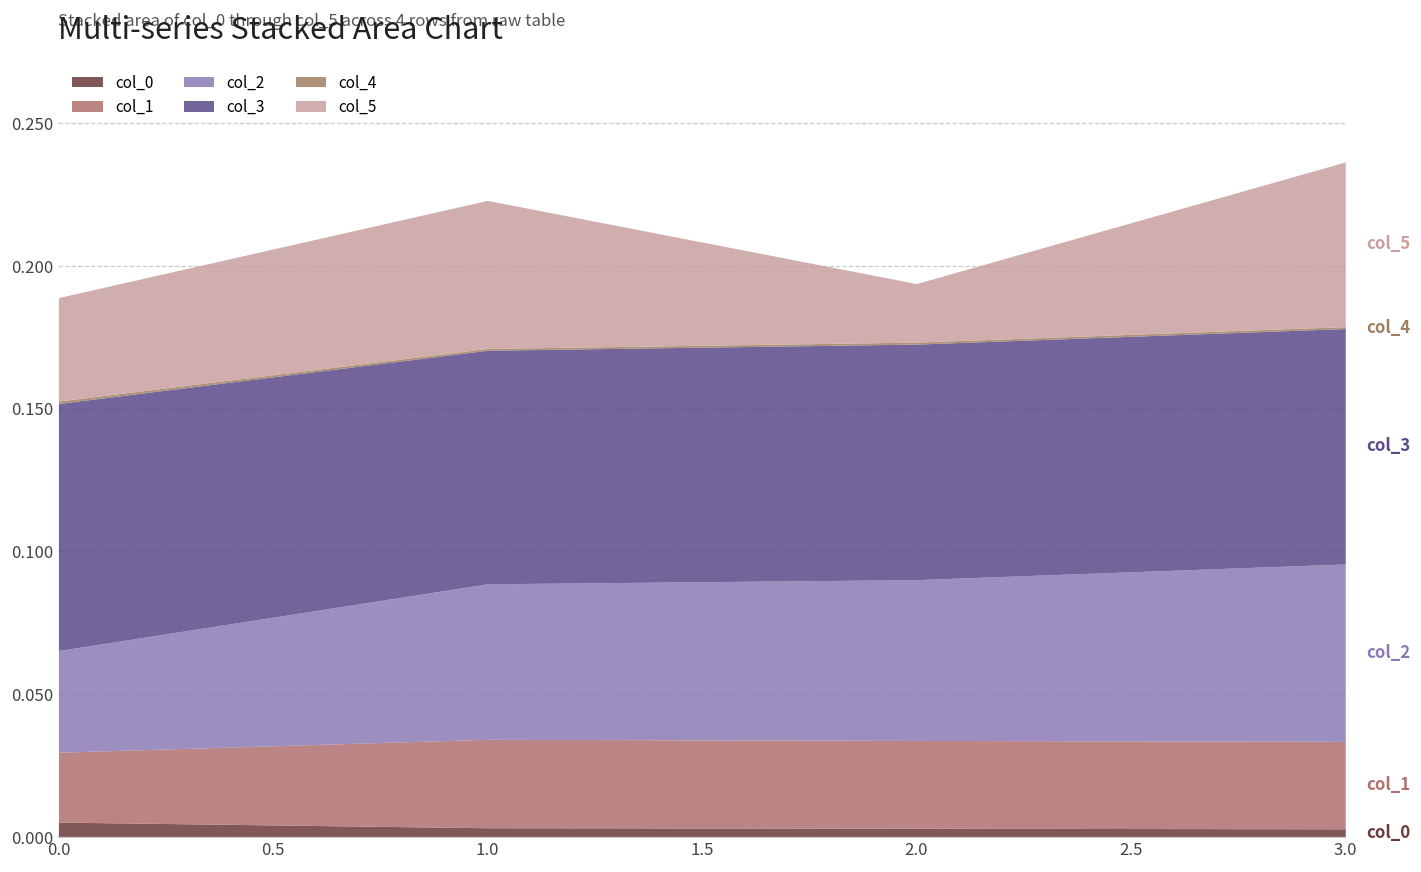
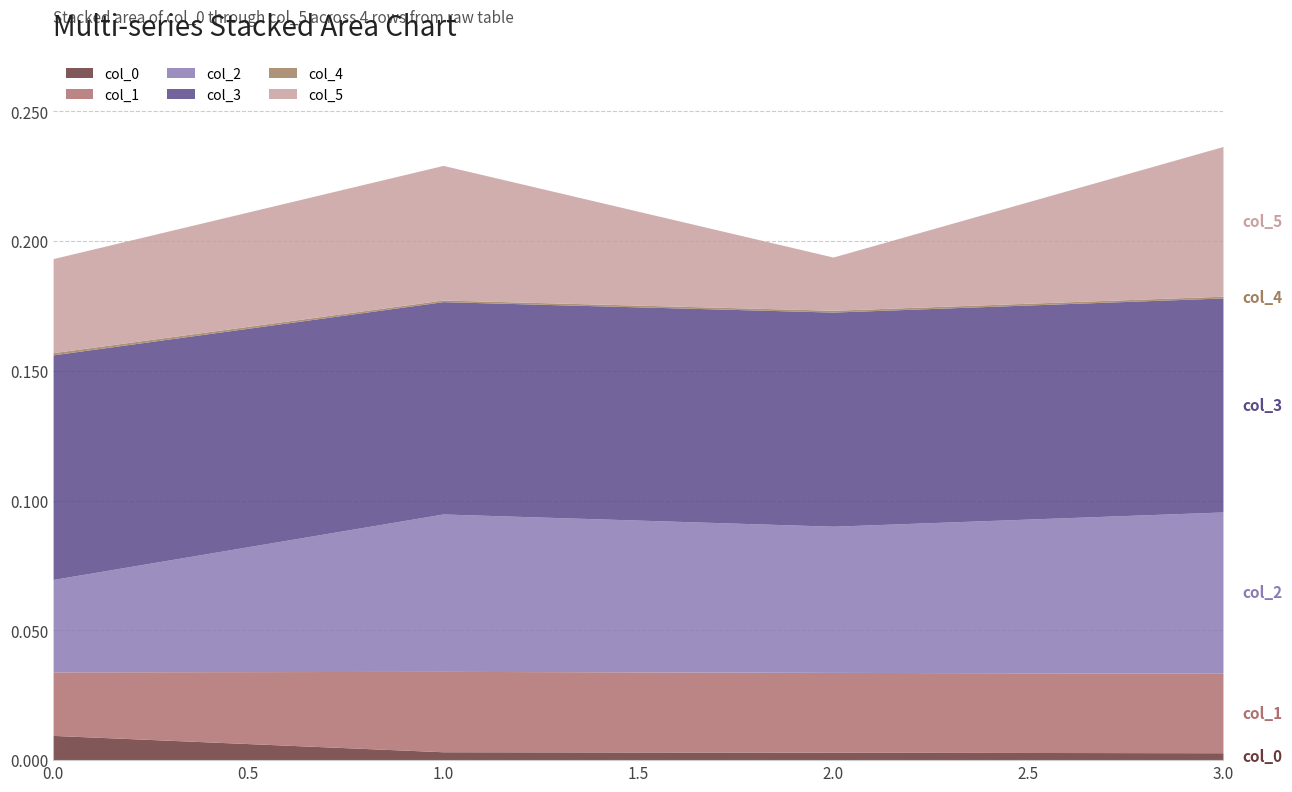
col_0, 0.0: 0.005 -> 0.010
col_2, 1.0: 0.054 -> 0.061
